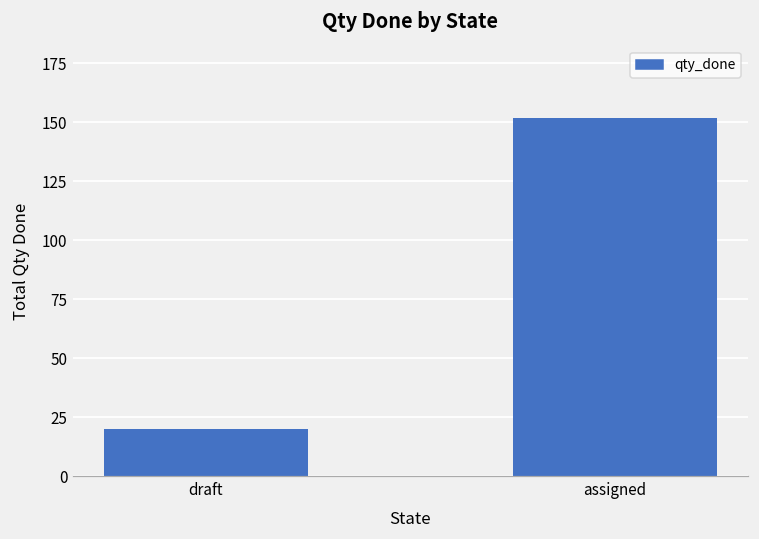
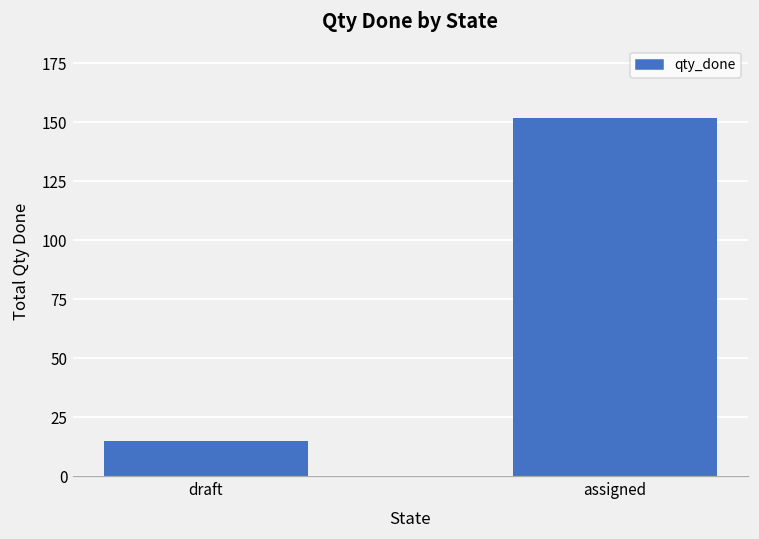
draft: 20 -> 15
